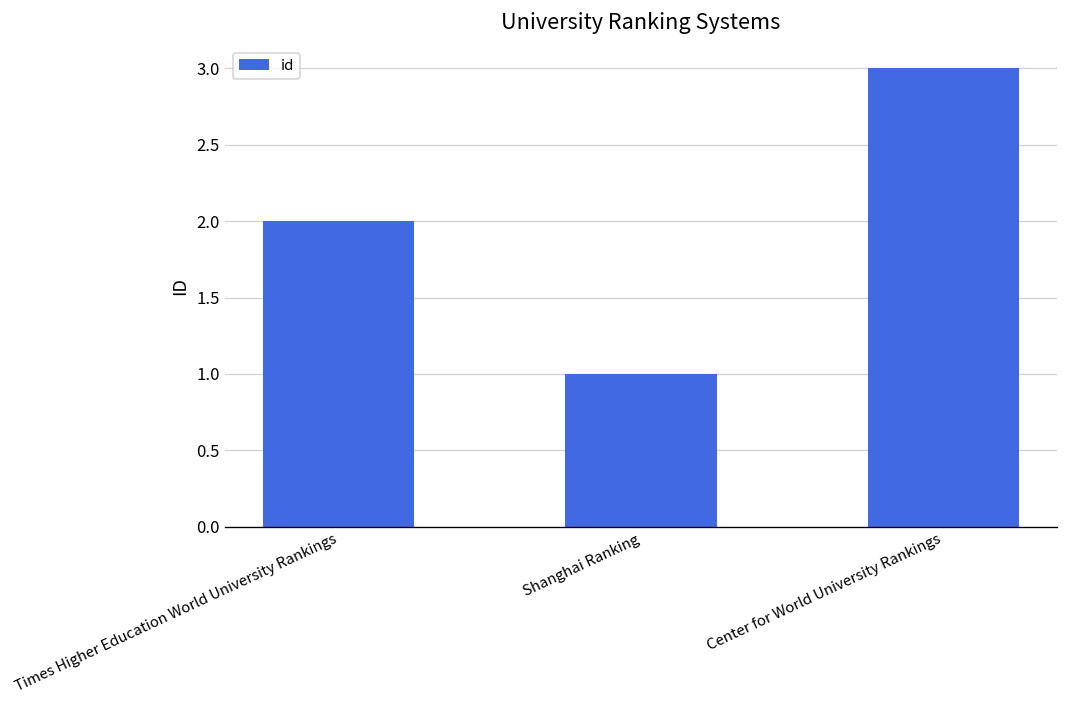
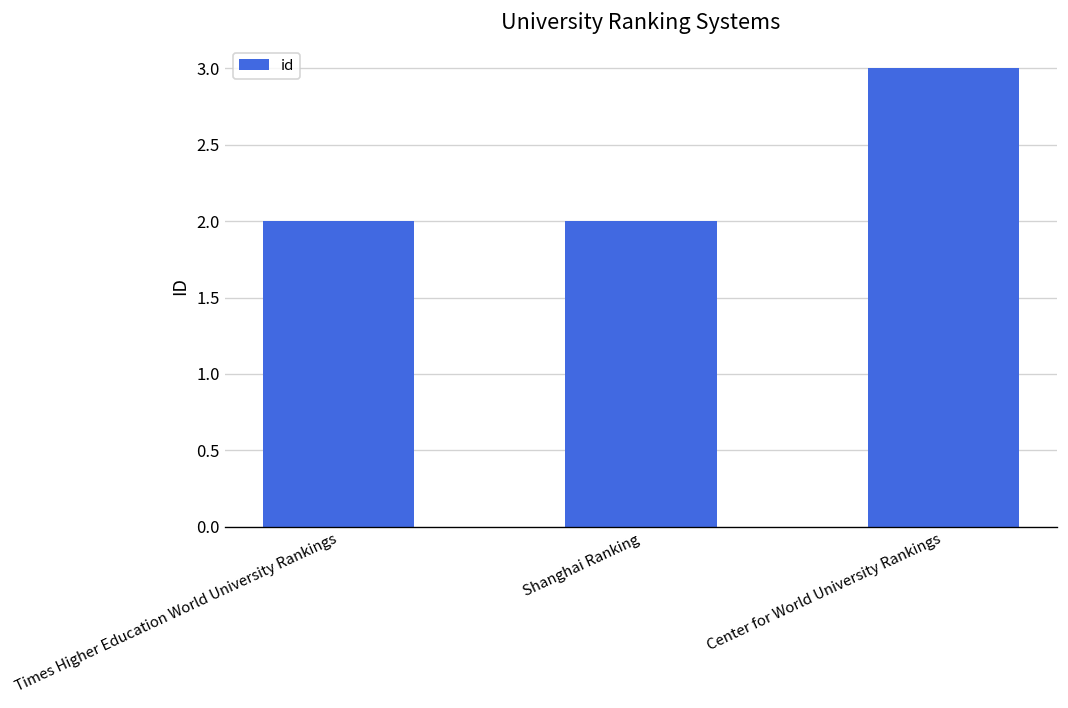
Shanghai Ranking: 1 -> 2
